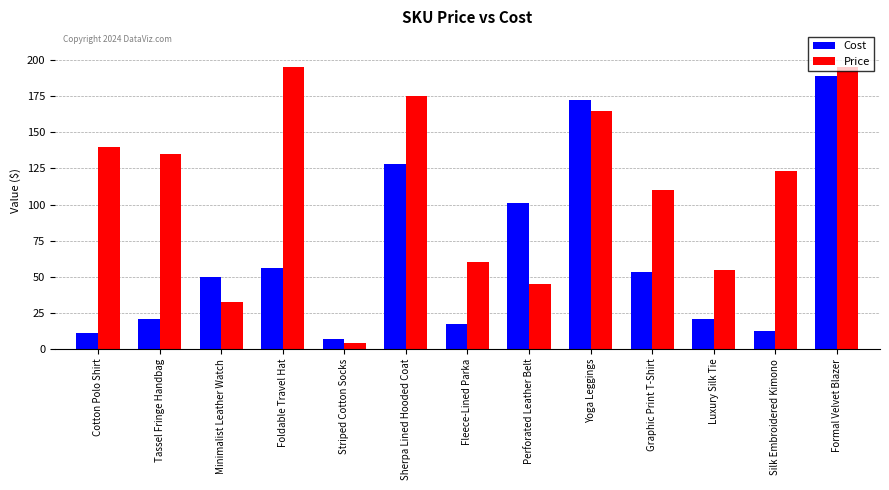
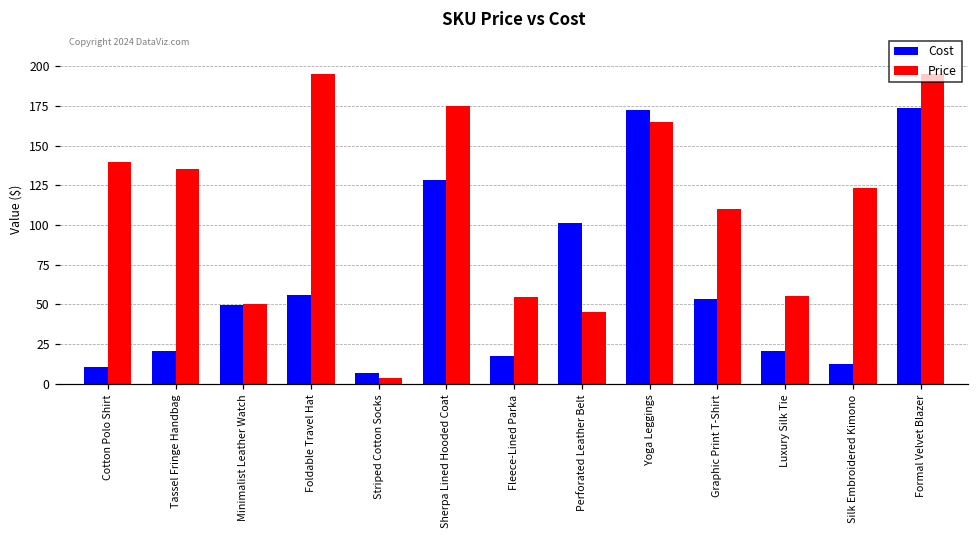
Price, Minimalist Leather Watch: 32 -> 50
Price, Fleece-Lined Parka: 60 -> 54
Cost, Formal Velvet Blazer: 189 -> 174
